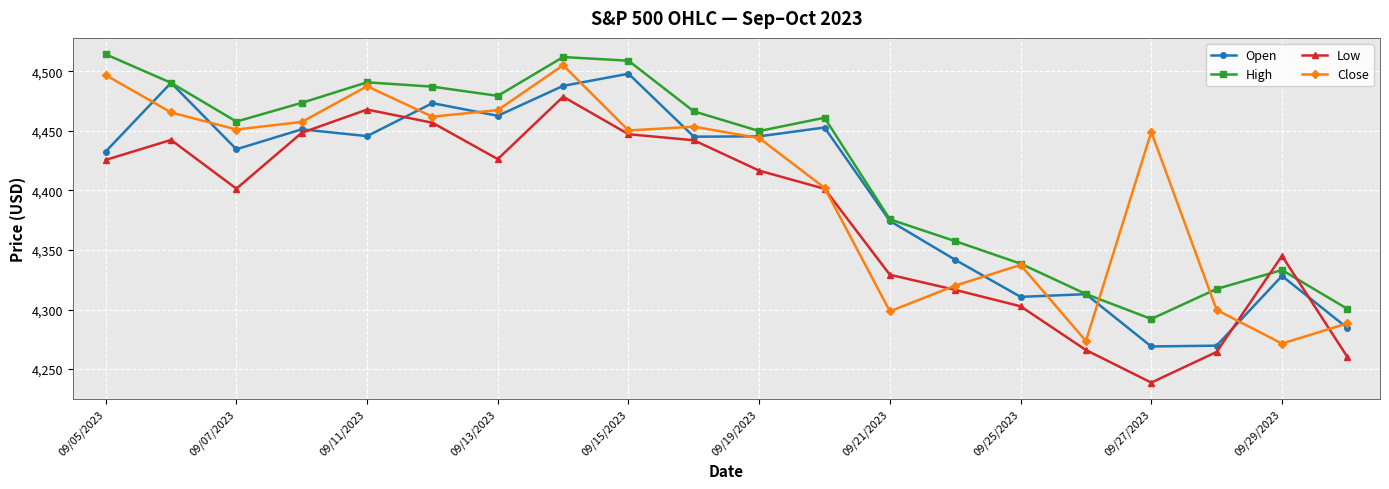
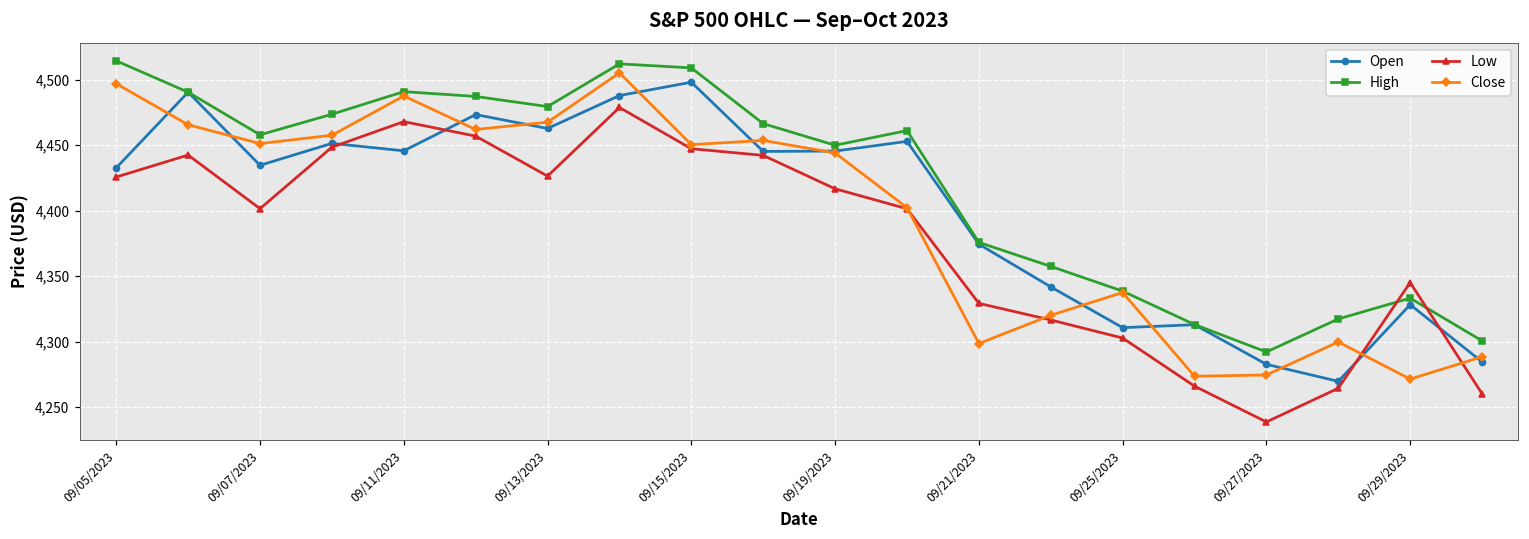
Open, 09/27/2023: 4,269 -> 4,283
Close, 09/27/2023: 4,449 -> 4,275
